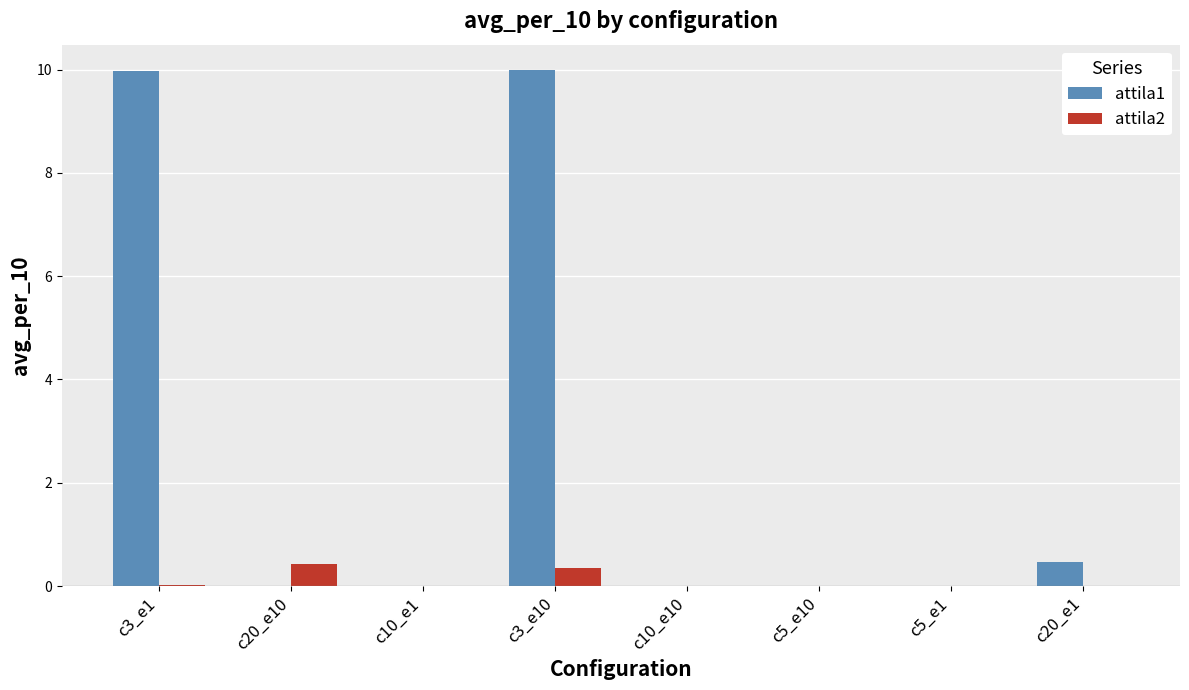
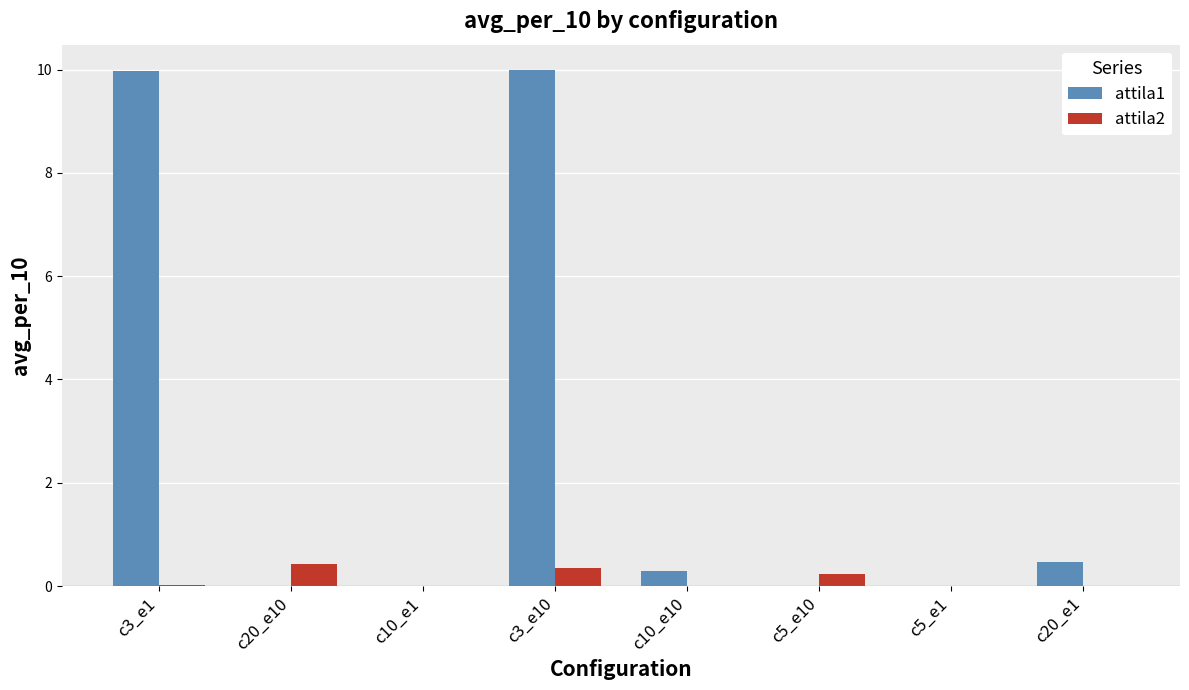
attila1, c10_e10: 0.0 -> 0.3
attila2, c5_e10: 0.0 -> 0.2
